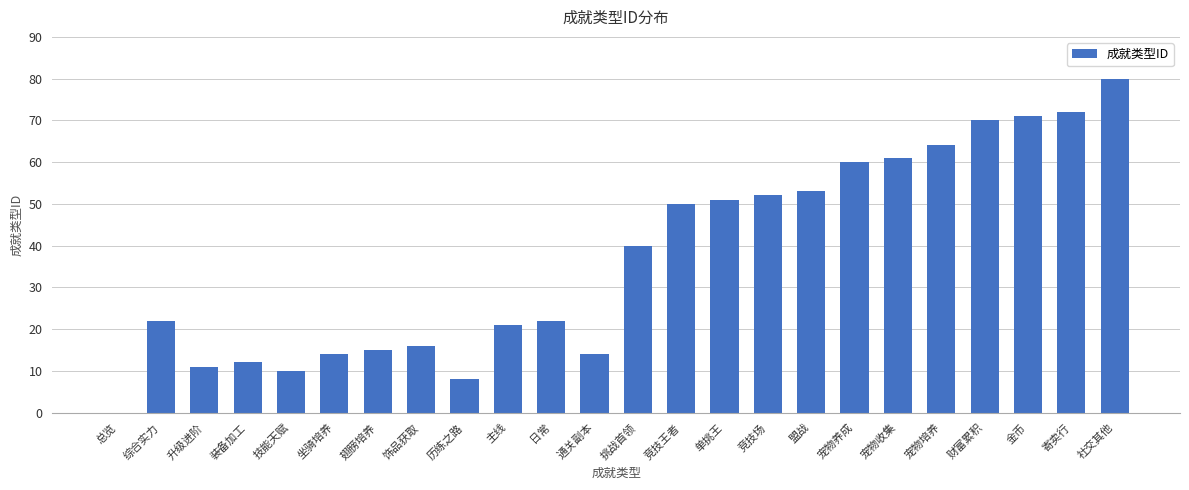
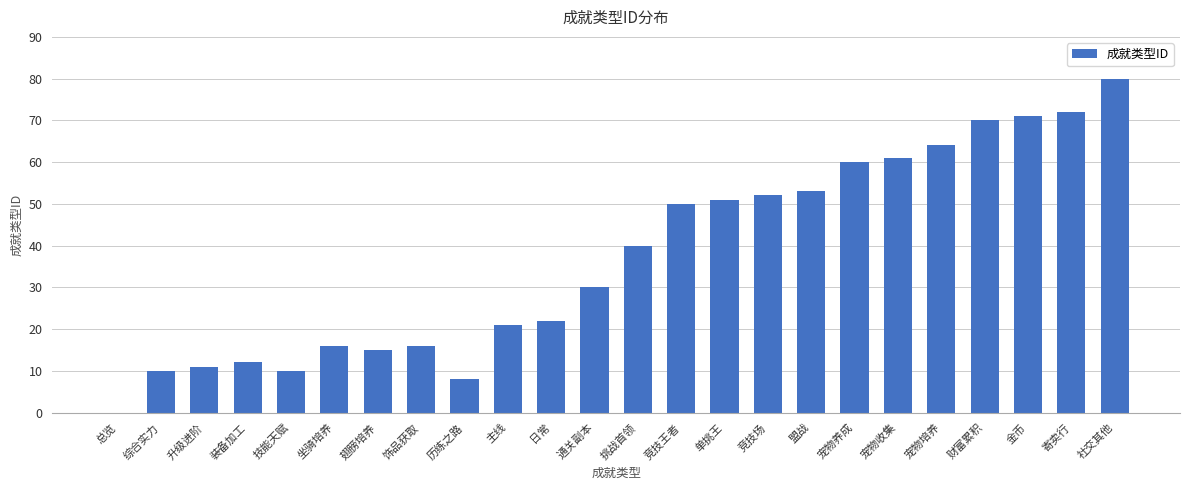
综合实力: 22 -> 10
坐骑培养: 14 -> 16
通关副本: 14 -> 30
